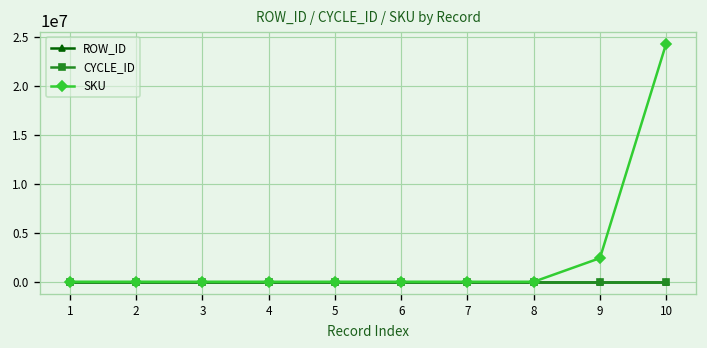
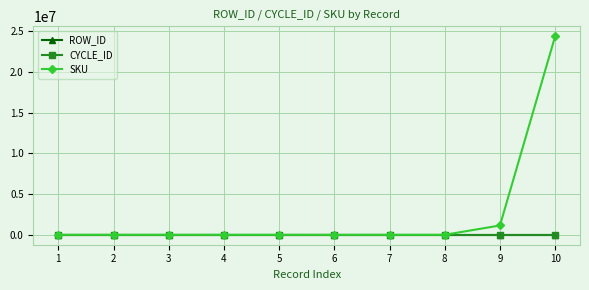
SKU, 9: 2000000 -> 1000000
